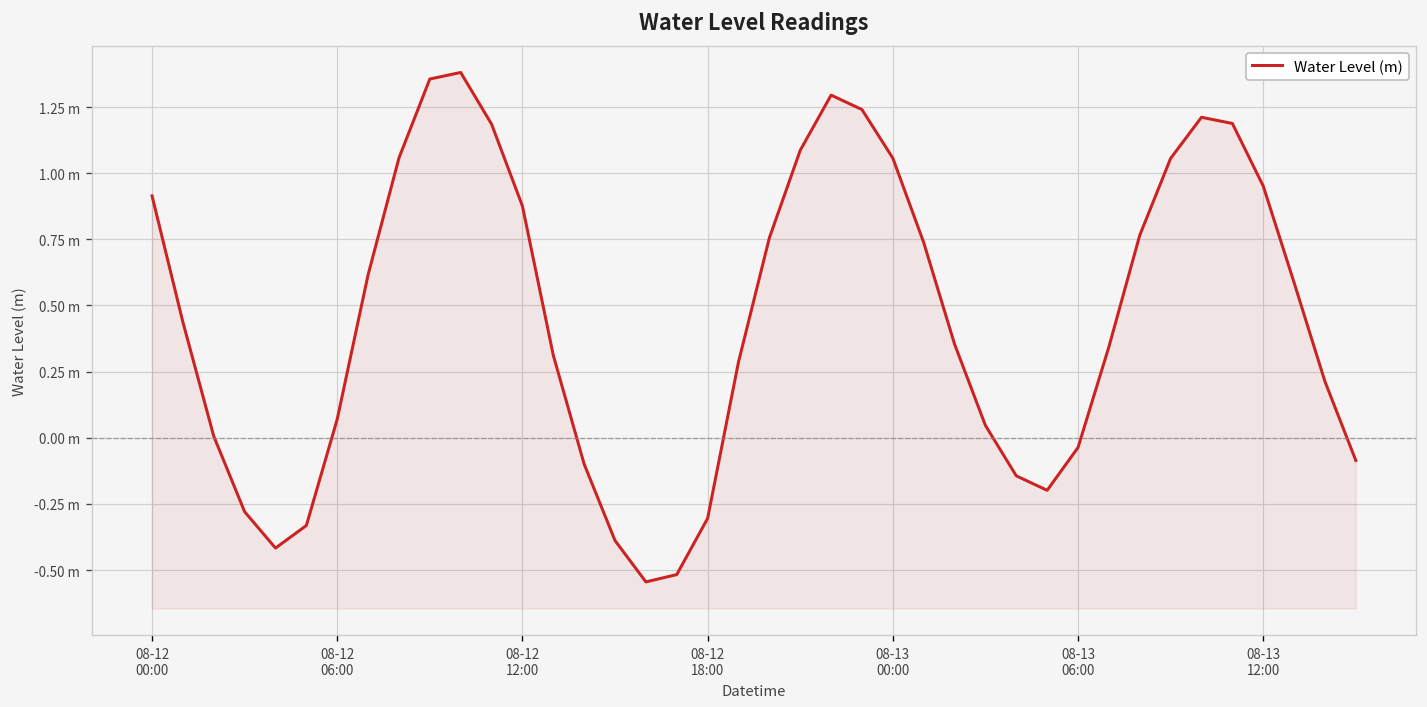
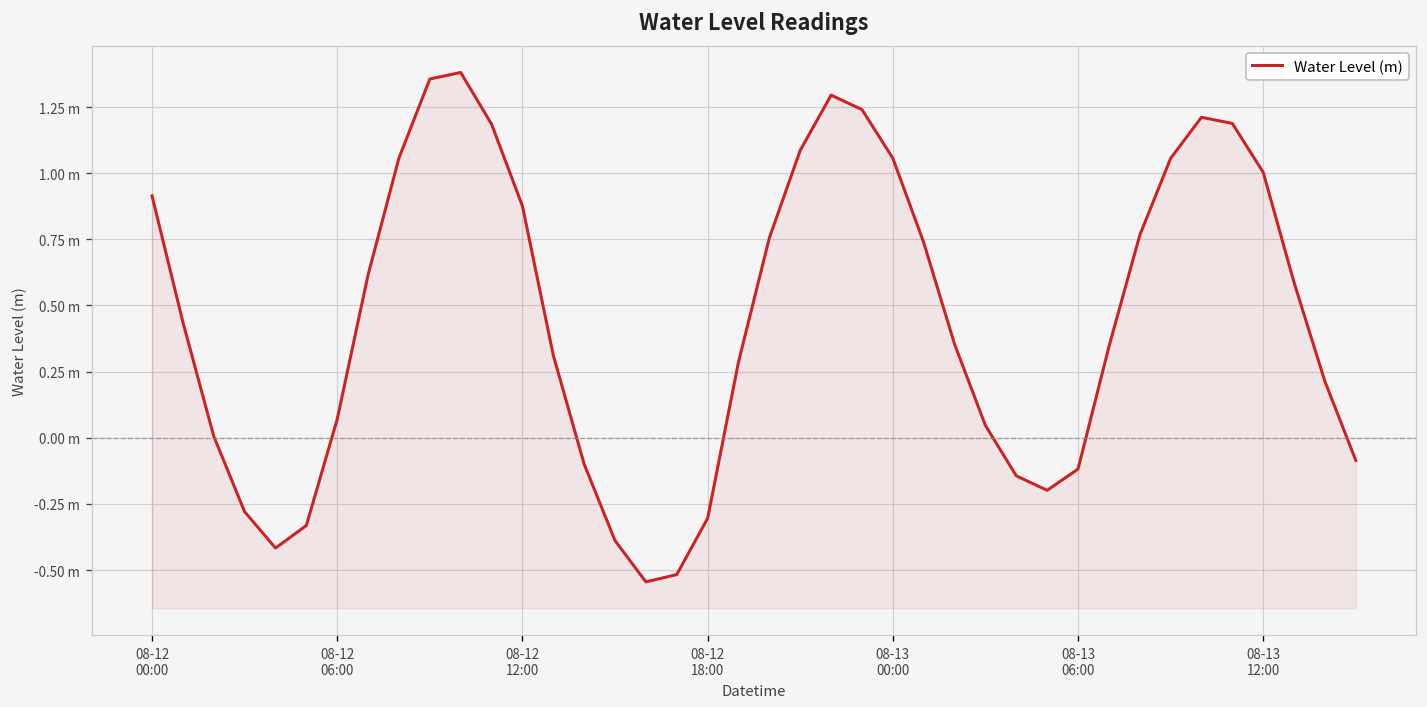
08-13 06:00: -0.04 m -> -0.12 m
08-13 12:00: 0.95 m -> 1.00 m
